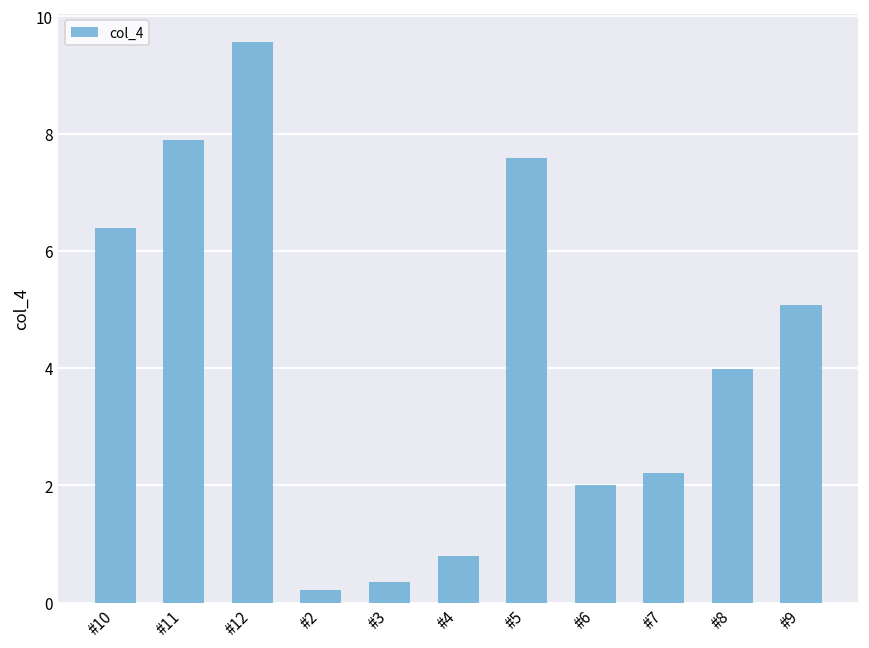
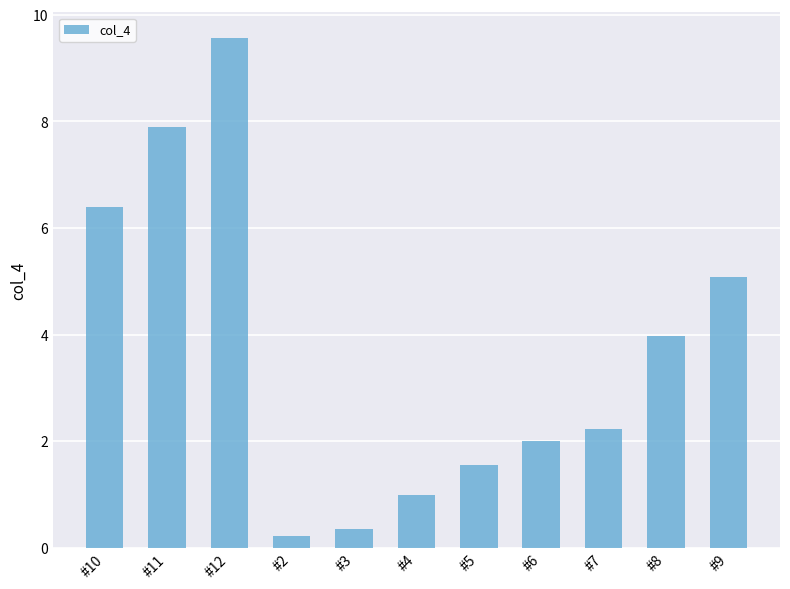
#4: 0.8 -> 1.0
#5: 7.6 -> 1.6
